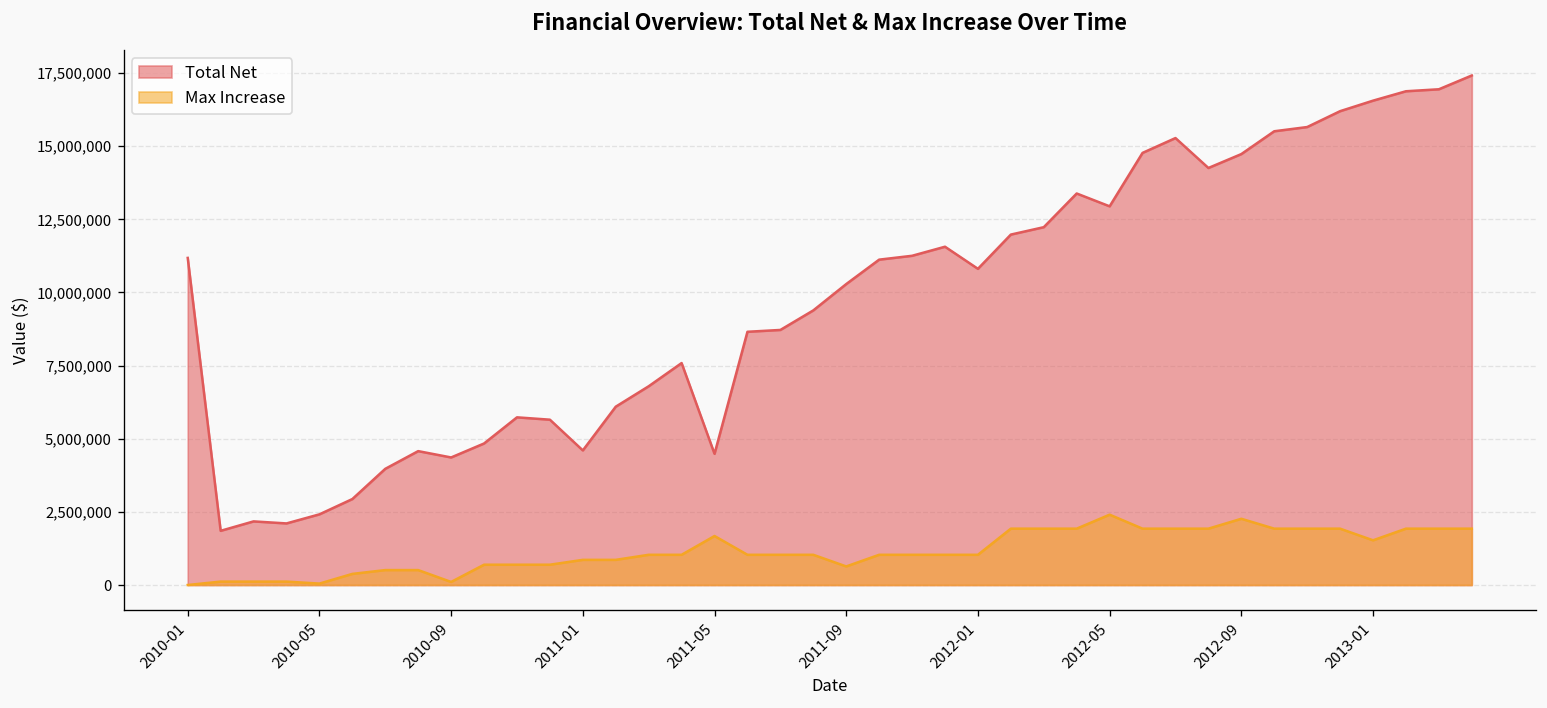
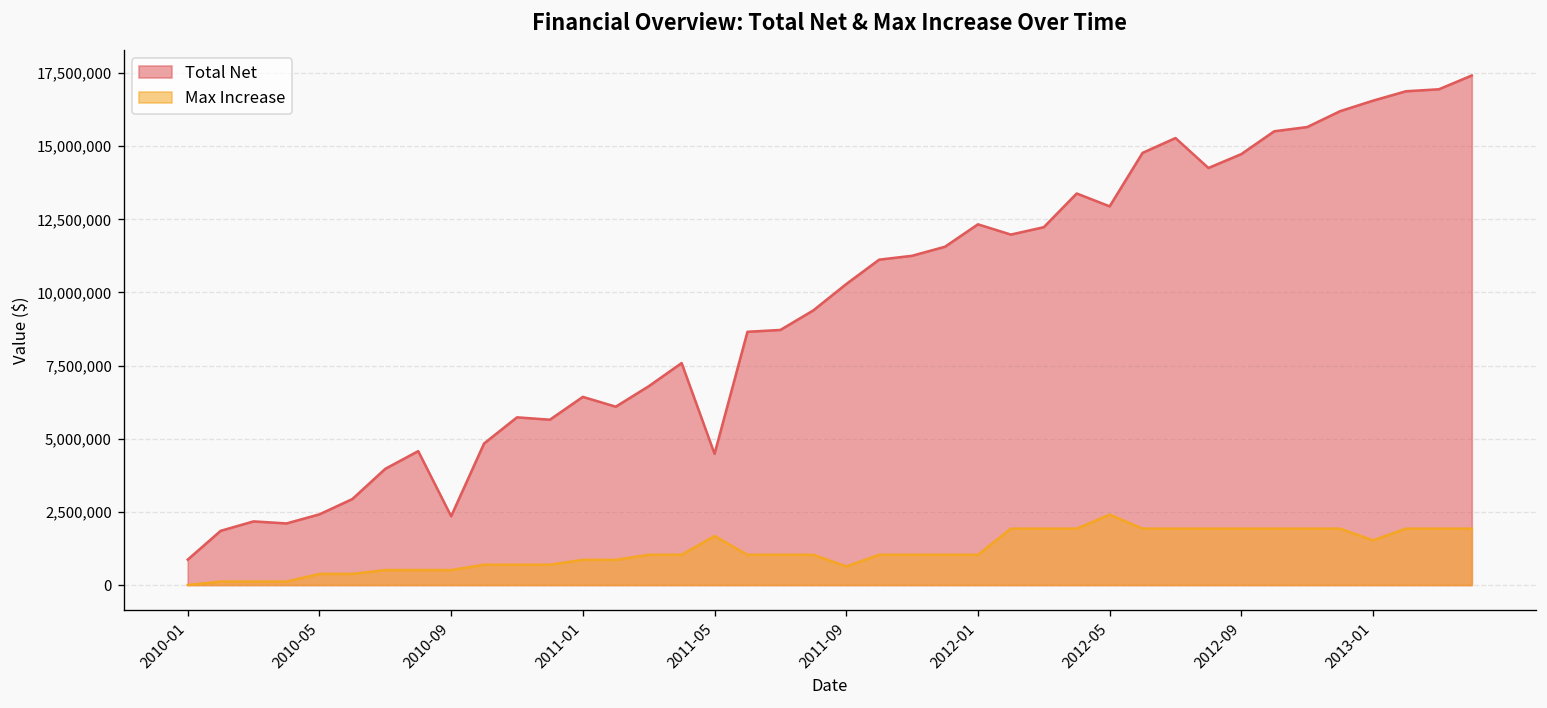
Total Net, 2010-01: 11,200,000 -> 900,000
Max Increase, 2010-05: 0 -> 400,000
Total Net, 2010-09: 4,400,000 -> 2,400,000
Max Increase, 2010-09: 100,000 -> 500,000
Total Net, 2011-01: 4,600,000 -> 6,400,000
Total Net, 2012-01: 10,800,000 -> 12,300,000
Max Increase, 2012-09: 2,300,000 -> 1,900,000
